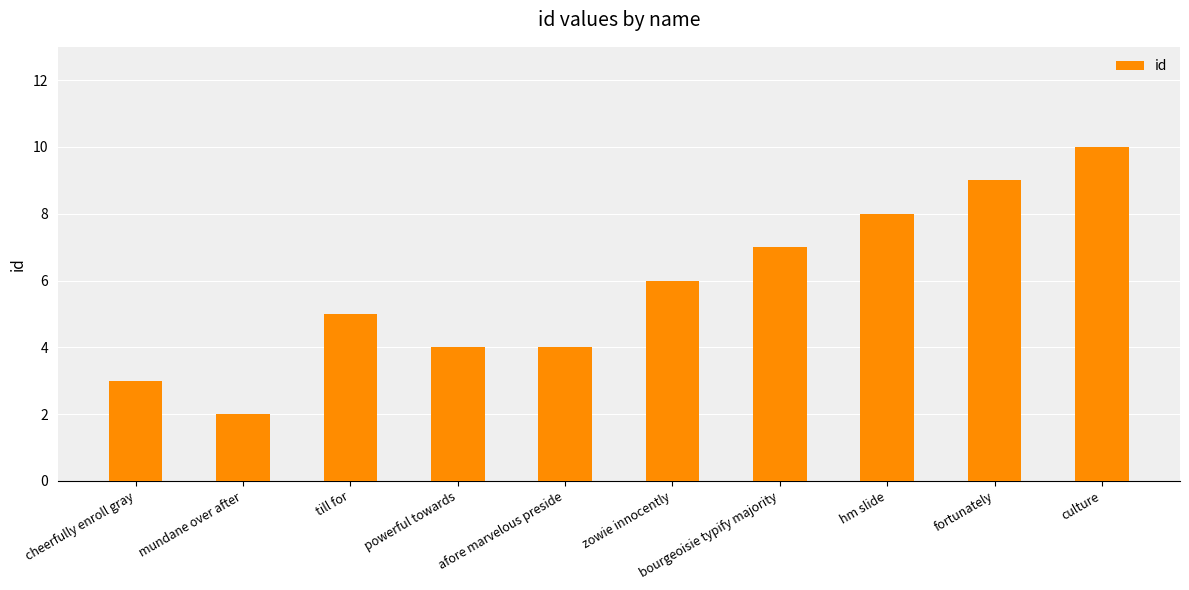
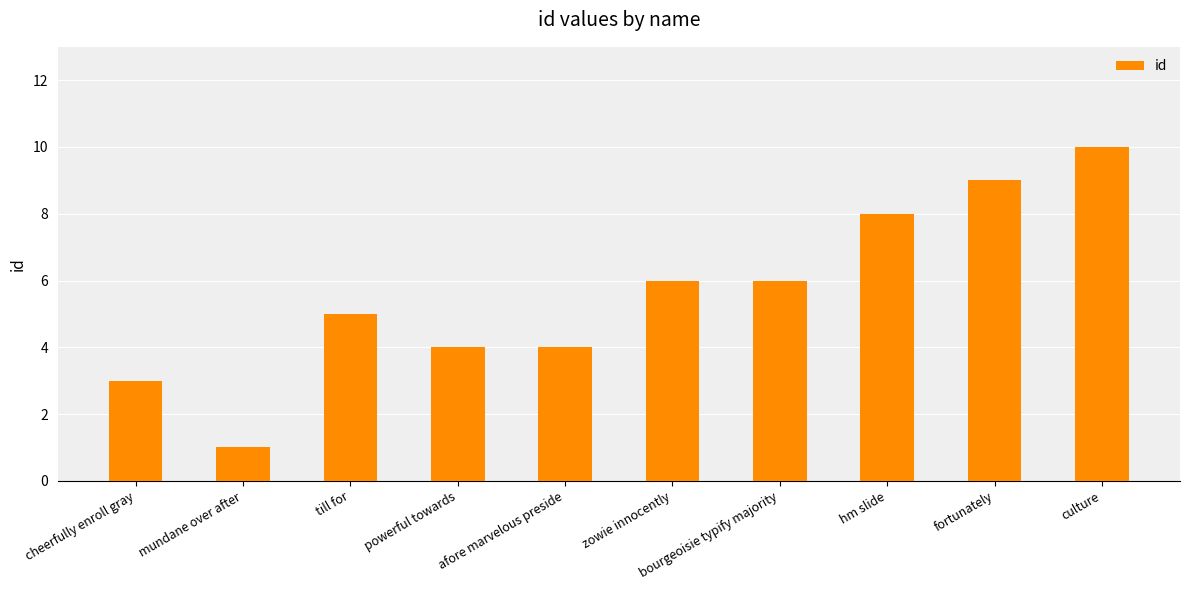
mundane over after: 2 -> 1
bourgeoisie typify majority: 7 -> 6
